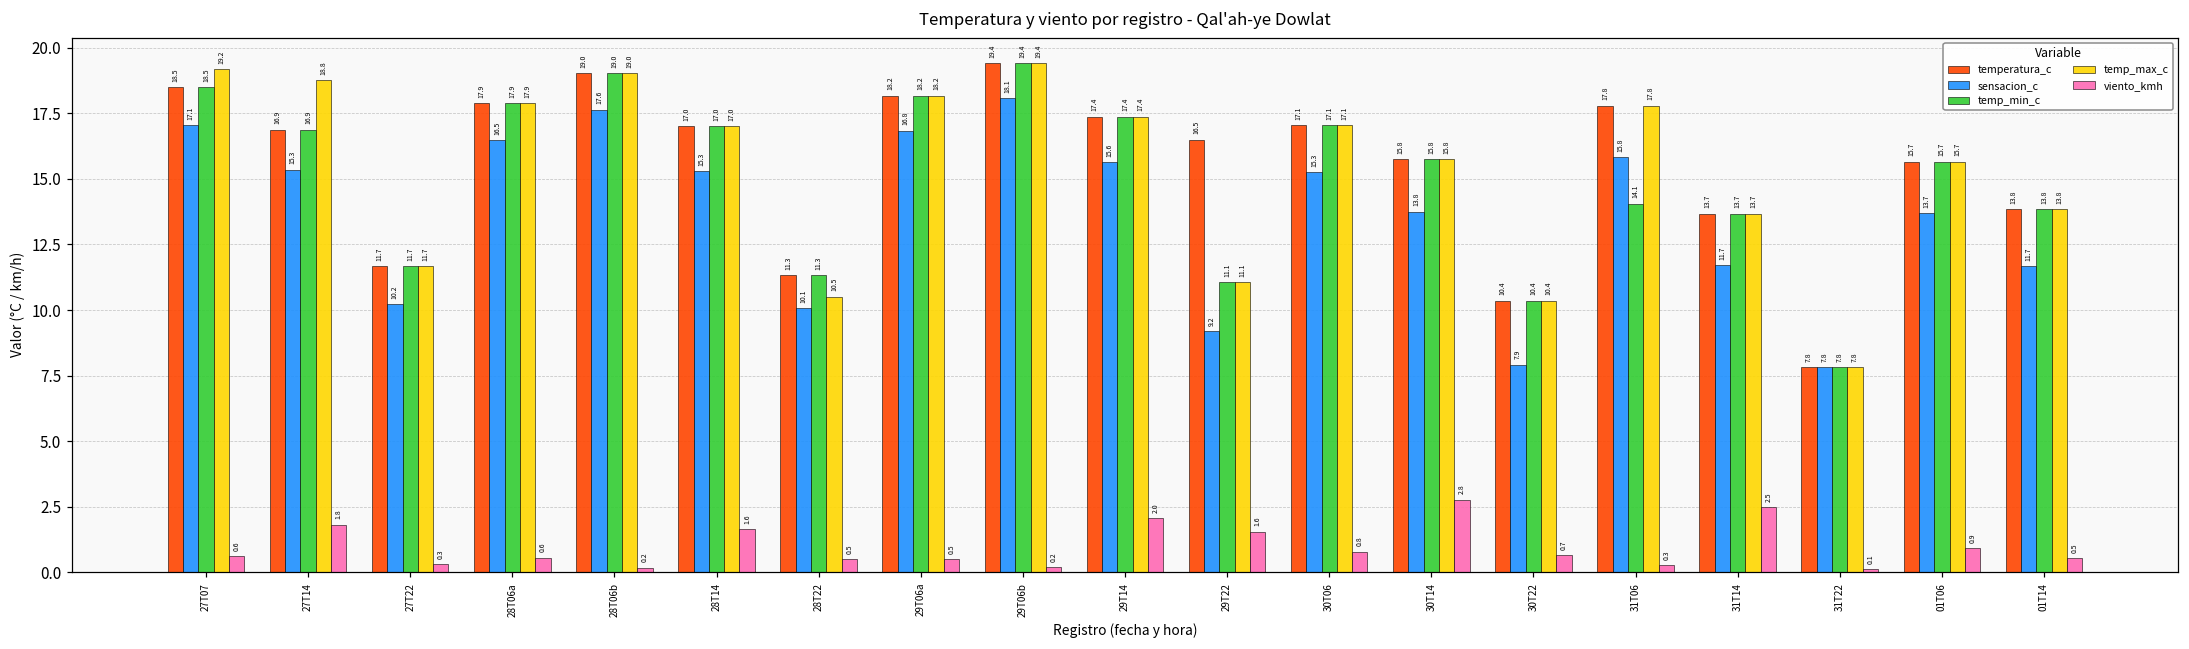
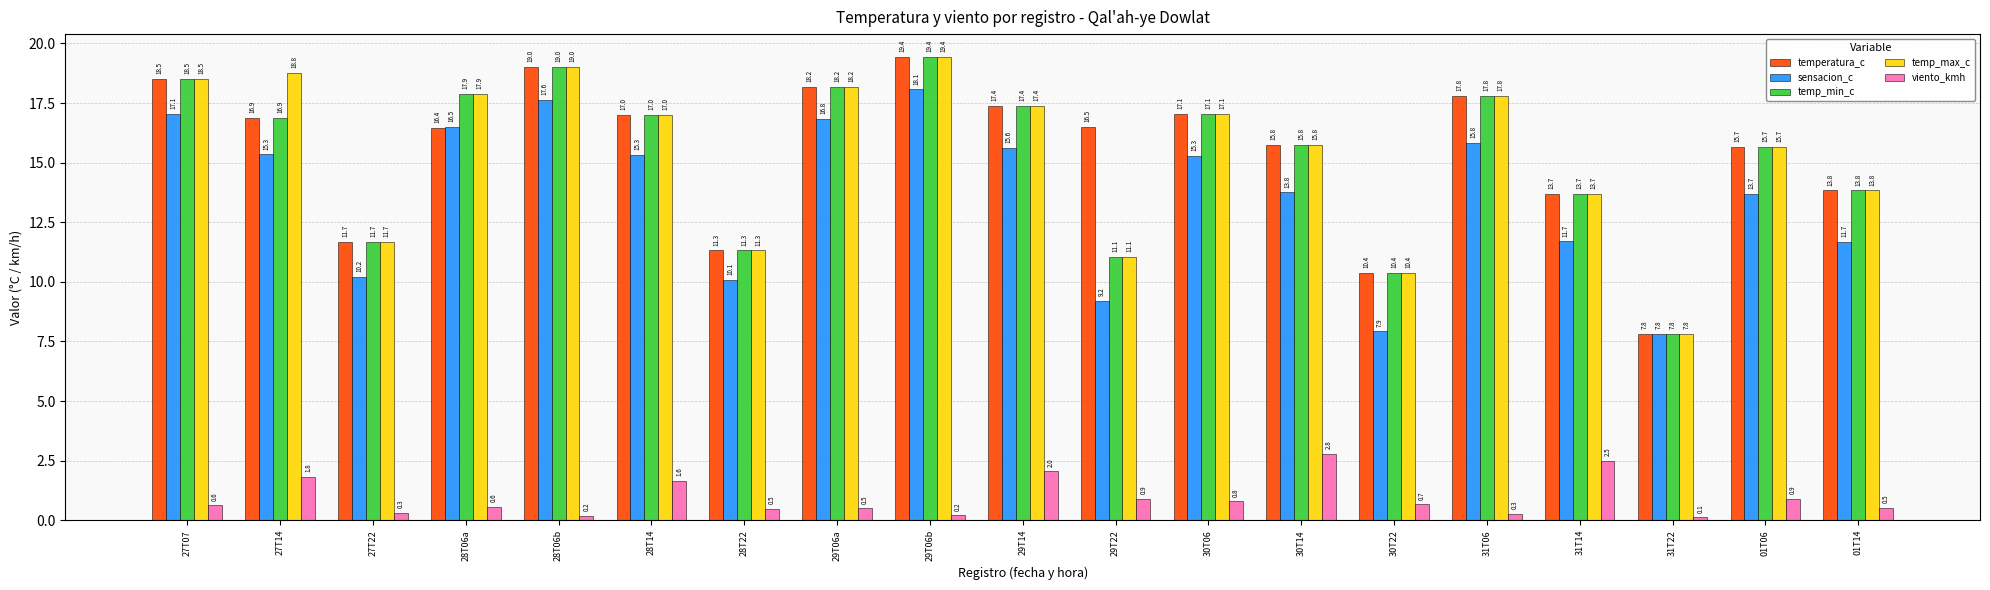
temp_max_c, 27T07: 19.2 -> 18.5
temperatura_c, 28T06a: 17.9 -> 16.4
temp_max_c, 28T22: 10.5 -> 11.3
viento_kmh, 29T22: 1.6 -> 0.9
temp_min_c, 31T06: 14.1 -> 17.8
